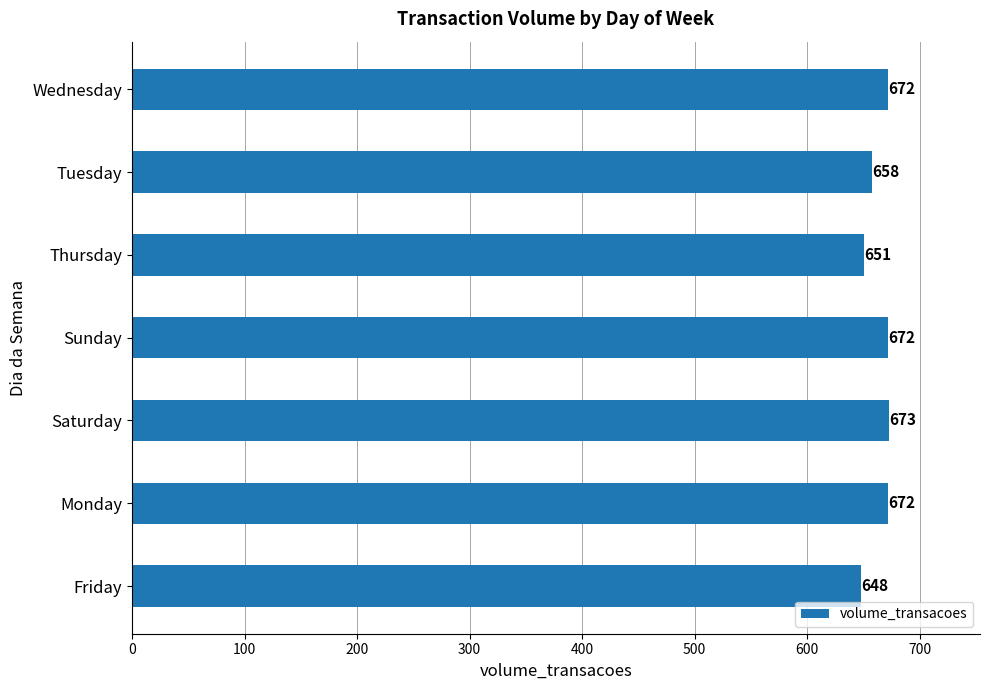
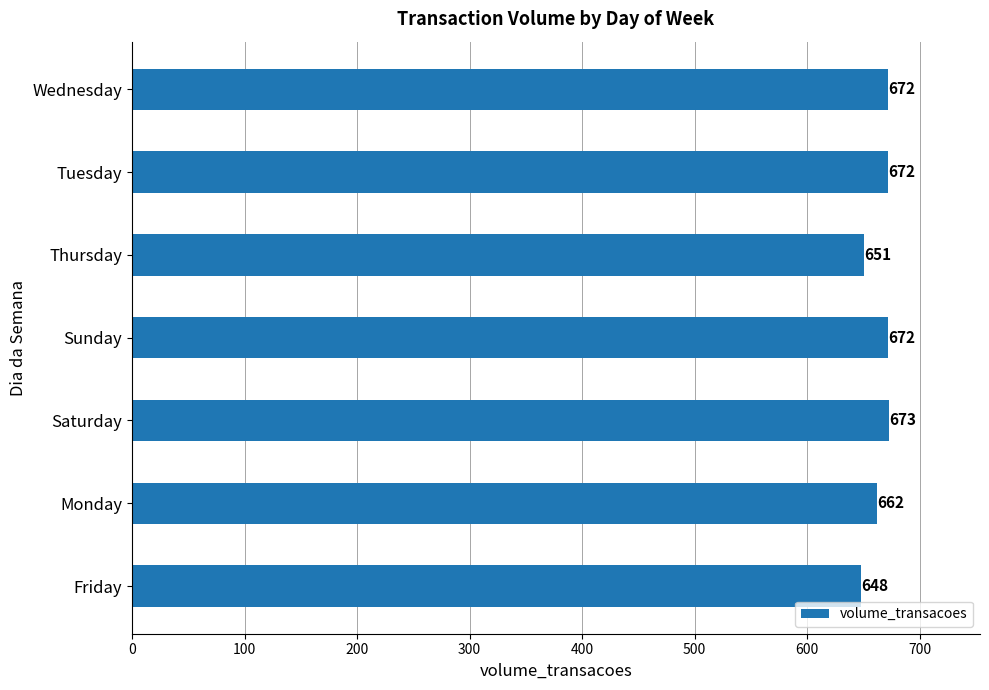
Tuesday: 658 -> 672
Monday: 672 -> 662
